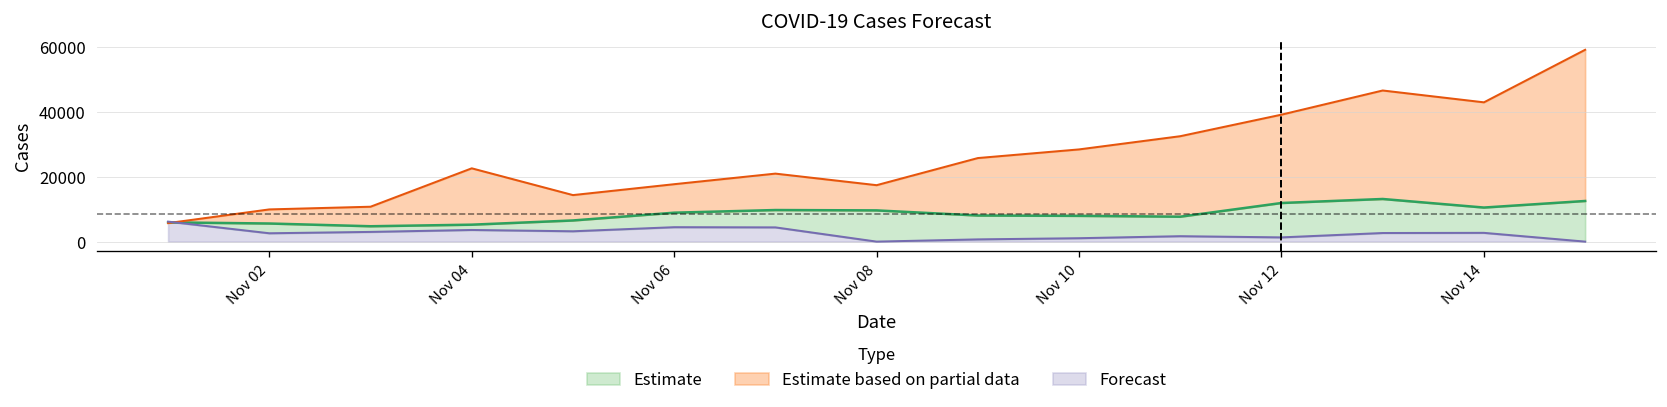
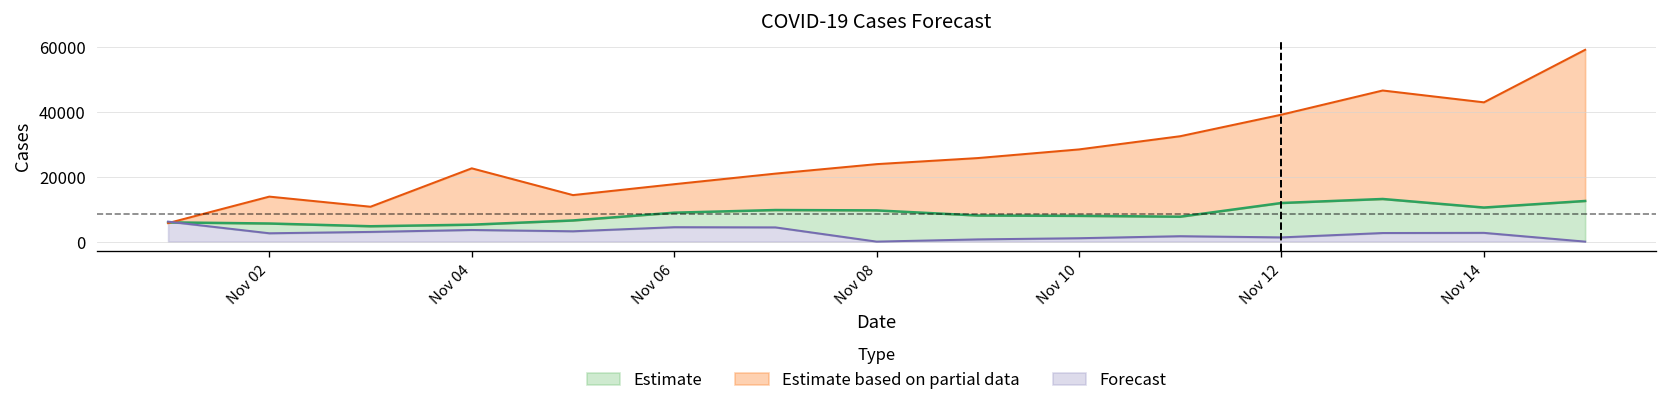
Estimate based on partial data, Nov 02: 10000 -> 14000
Estimate based on partial data, Nov 08: 17000 -> 24000
